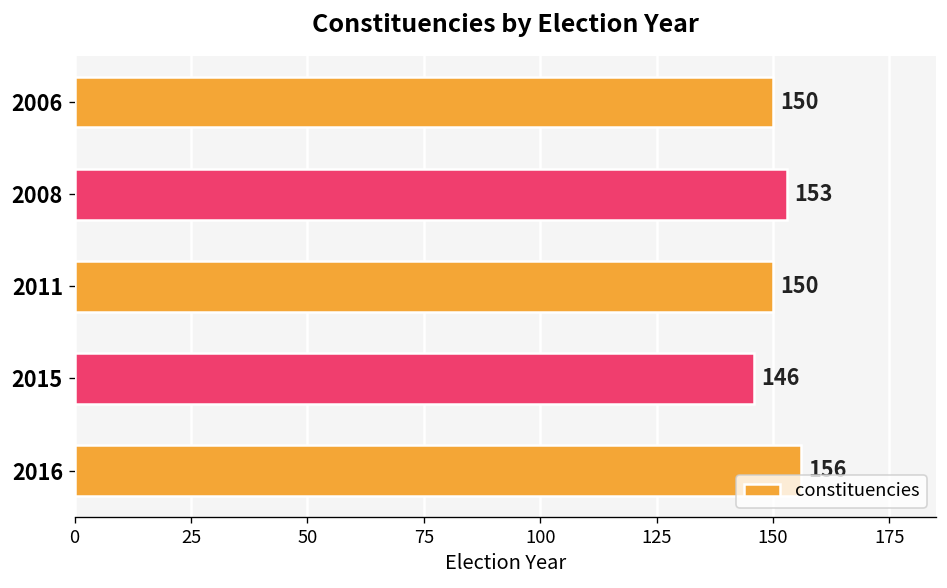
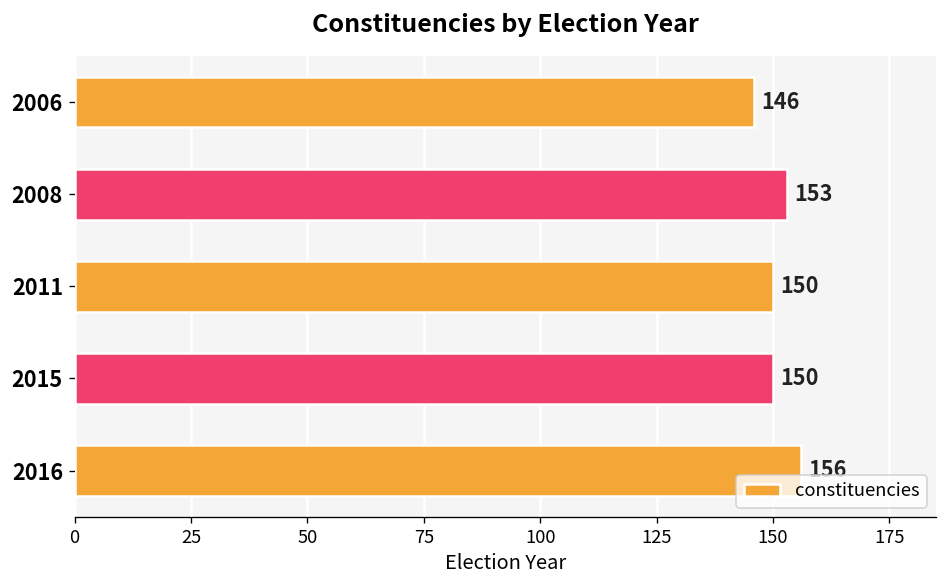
2006: 150 -> 146
2015: 146 -> 150
